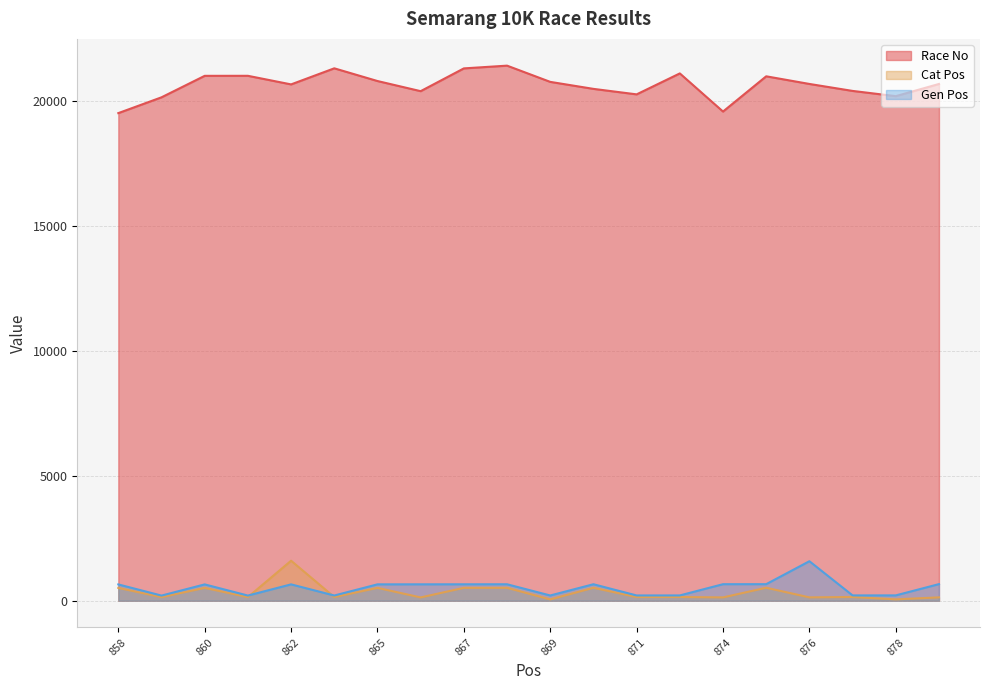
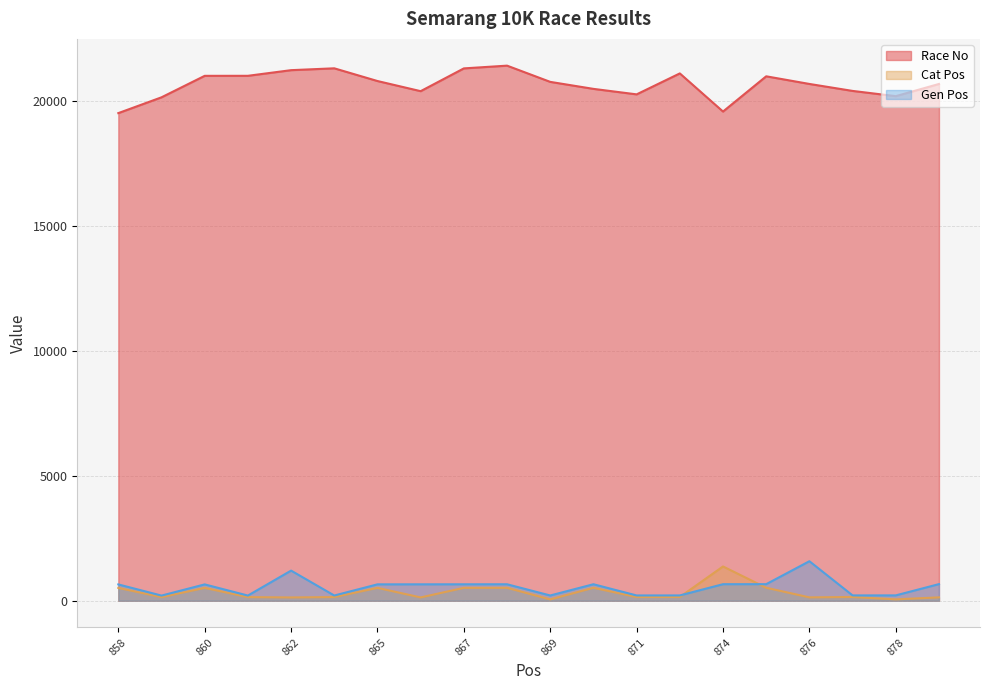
Race No, 862: 20700 -> 21200
Cat Pos, 862: 1600 -> 100
Gen Pos, 862: 700 -> 1200
Cat Pos, 874: 100 -> 1400
